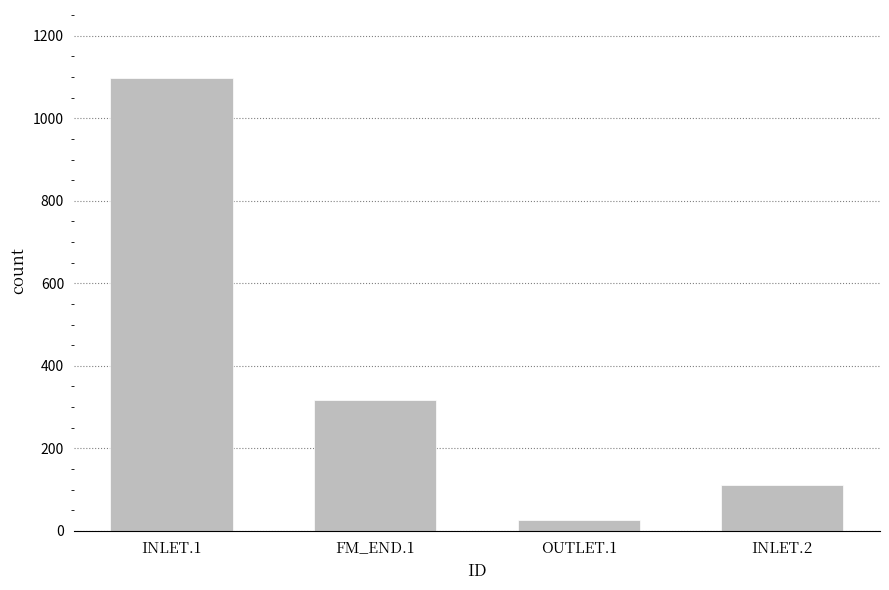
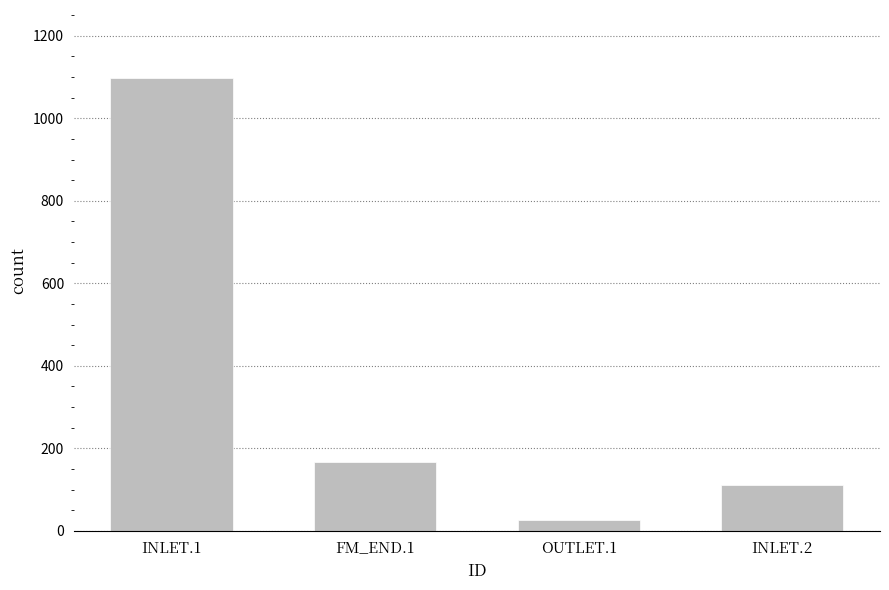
FM_END.1: 320 -> 170
